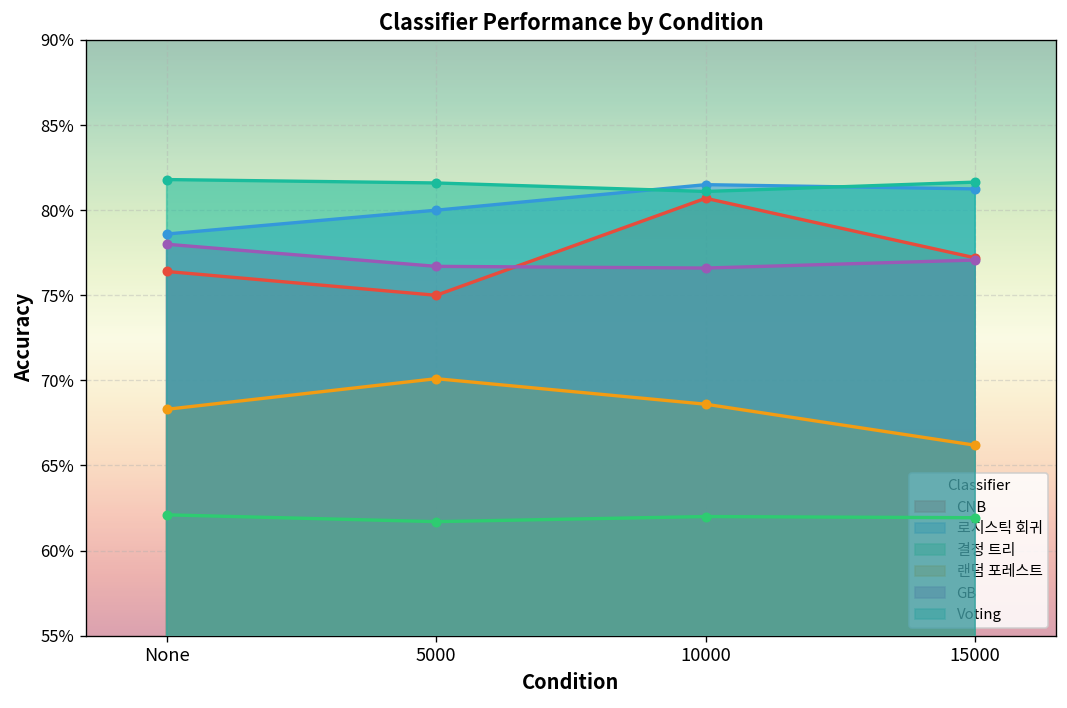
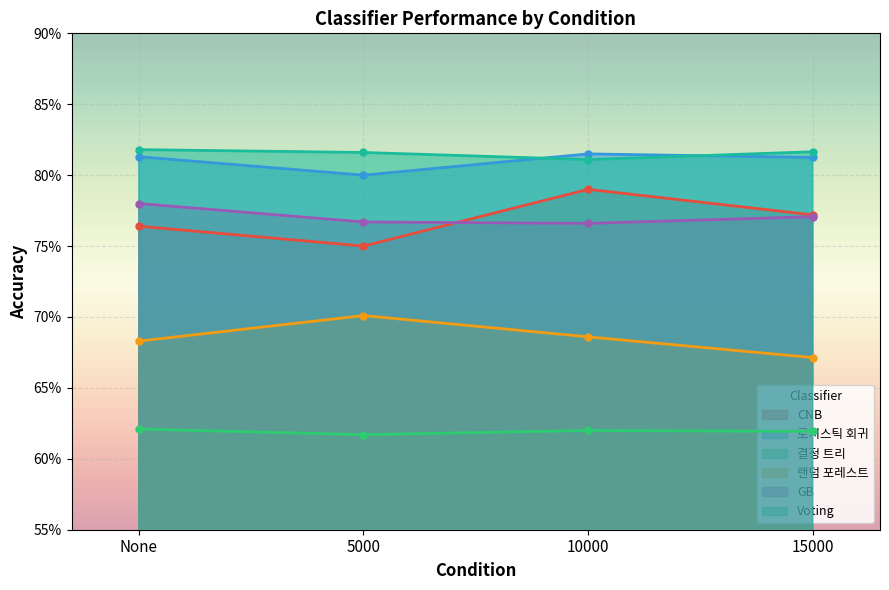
로지스틱 회귀, None: 78.6% -> 81.3%
CNB, 10000: 80.7% -> 79.0%
랜덤 포레스트, 15000: 66.2% -> 67.1%
